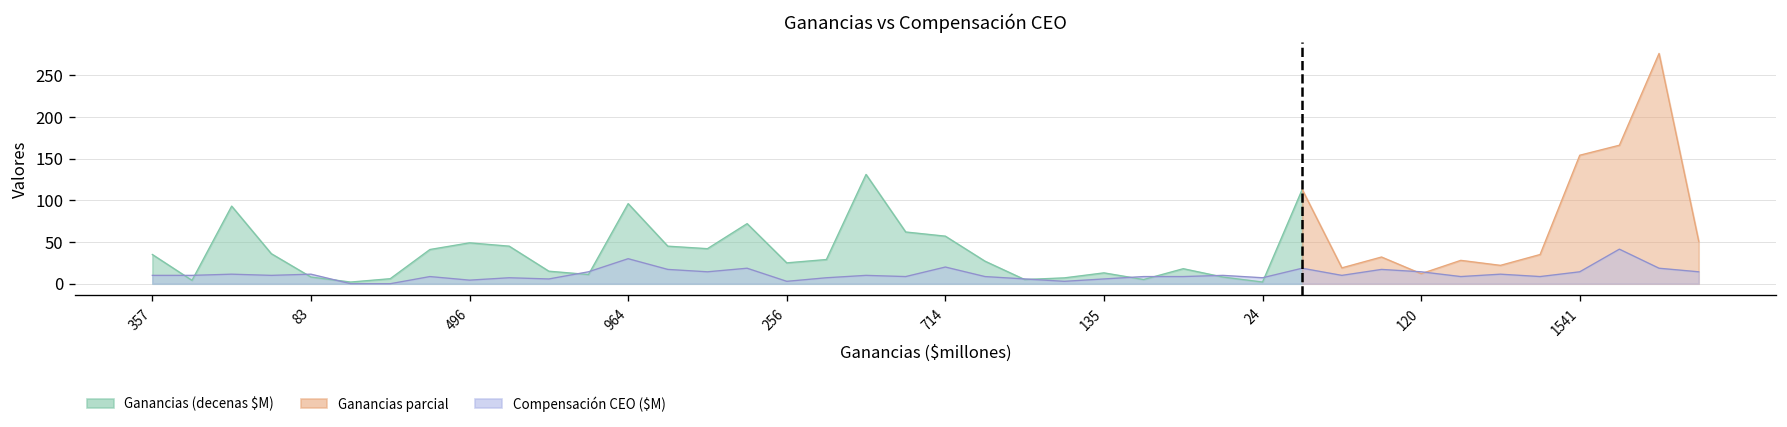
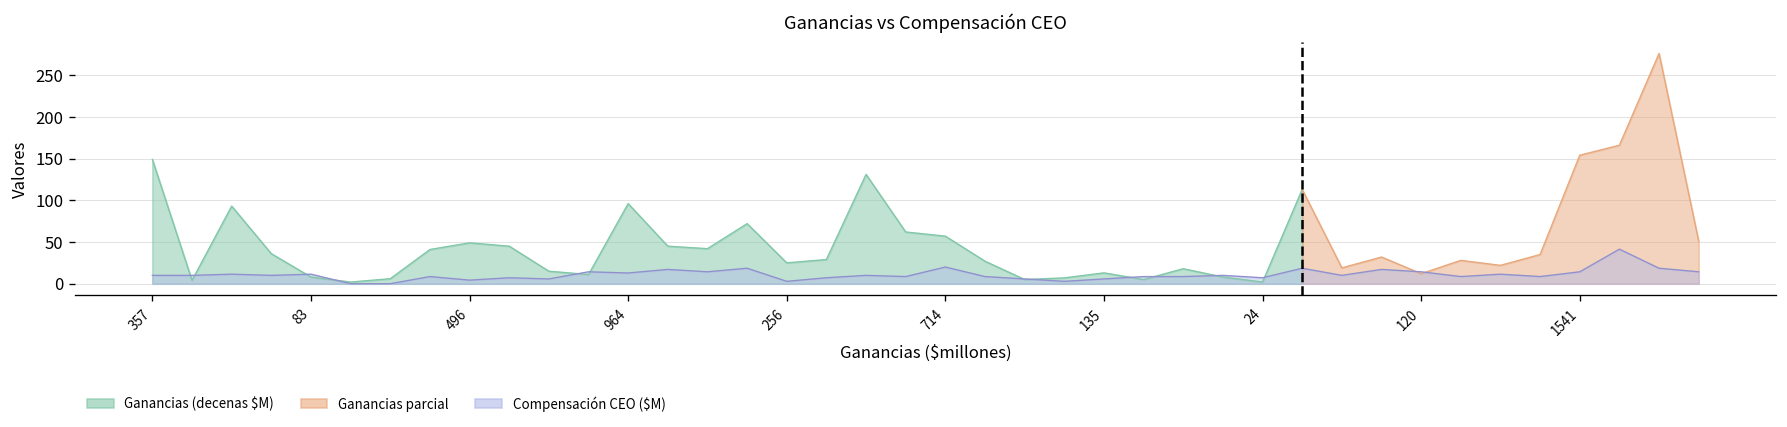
Ganancias (decenas $M), 357: 40 -> 150
Compensación CEO ($M), 964: 30 -> 10
